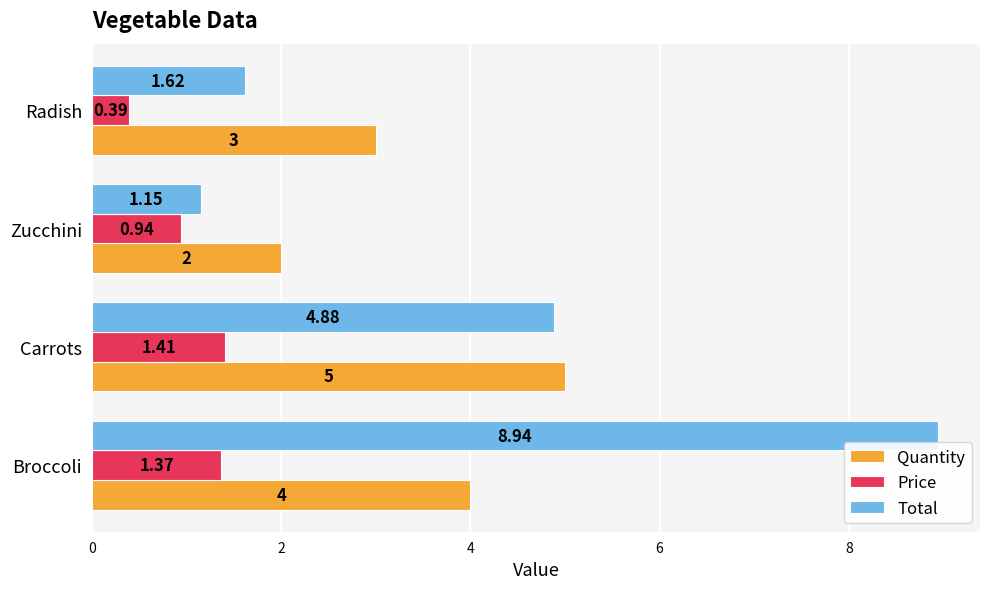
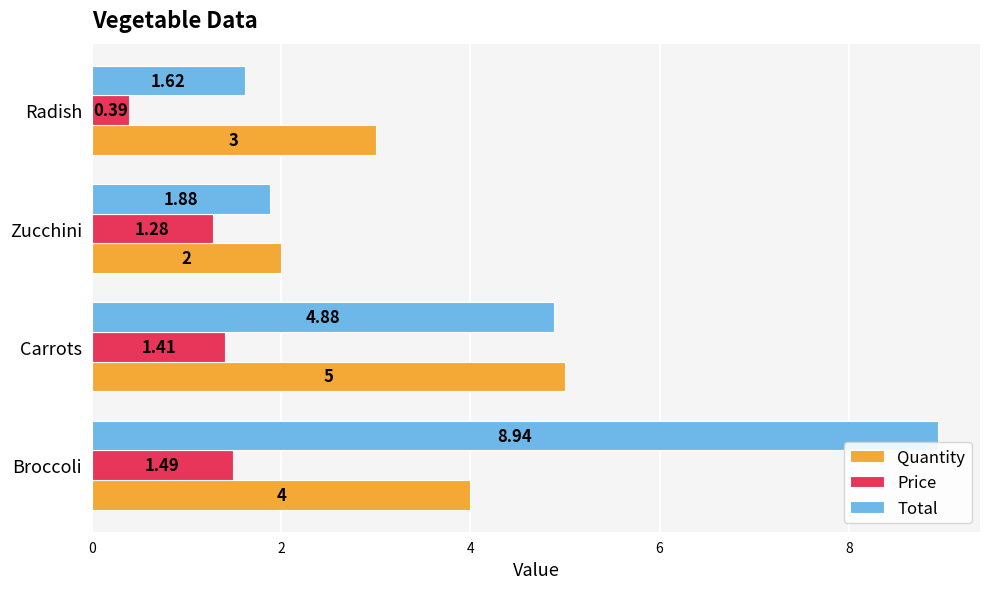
Total, Zucchini: 1.15 -> 1.88
Price, Zucchini: 0.94 -> 1.28
Price, Broccoli: 1.37 -> 1.49
